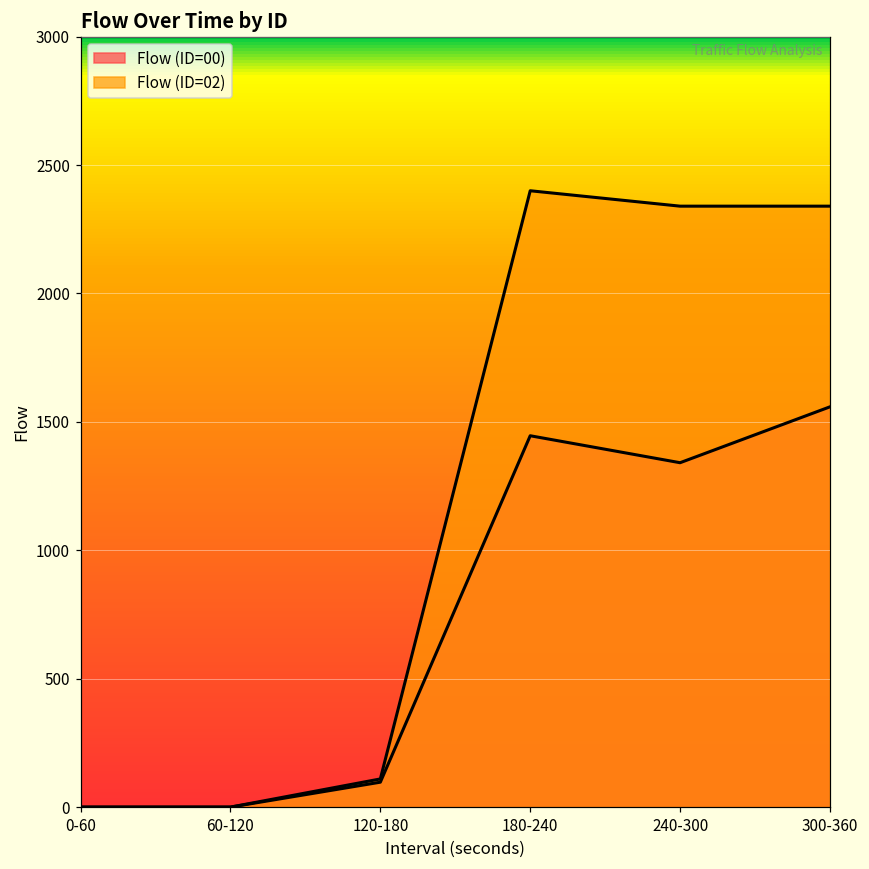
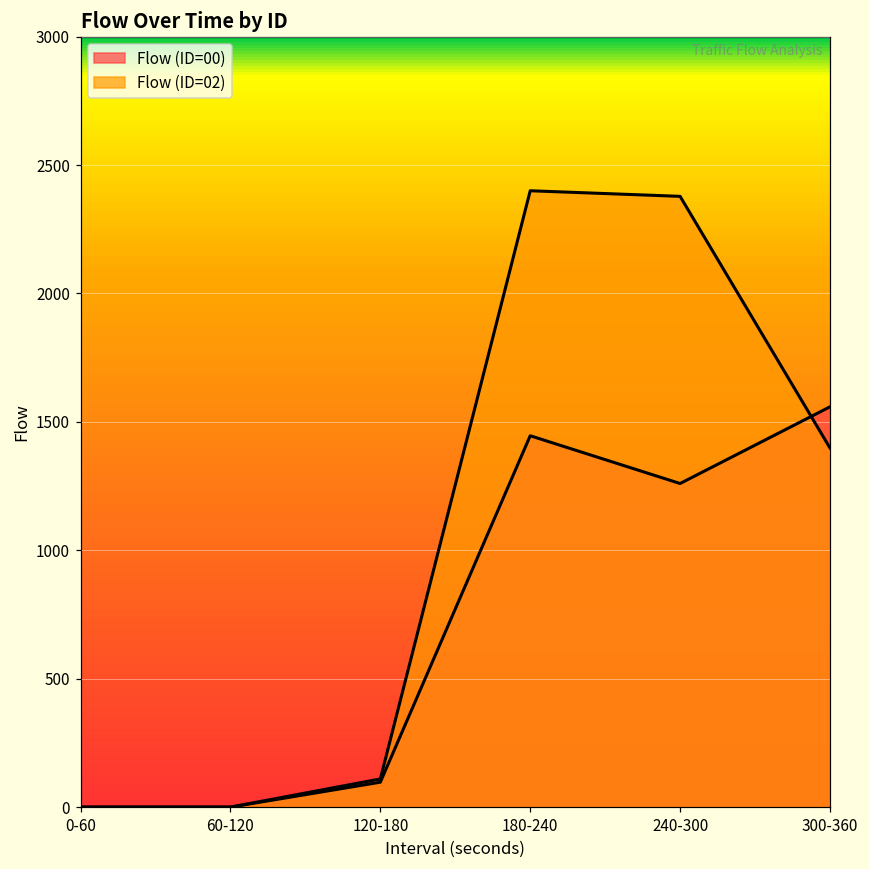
Flow (ID=00), 240-300: 1340 -> 1260
Flow (ID=02), 240-300: 2340 -> 2380
Flow (ID=02), 300-360: 2340 -> 1400
